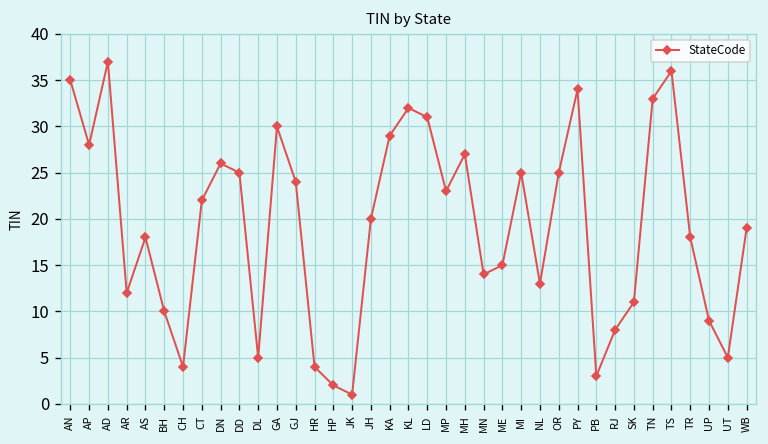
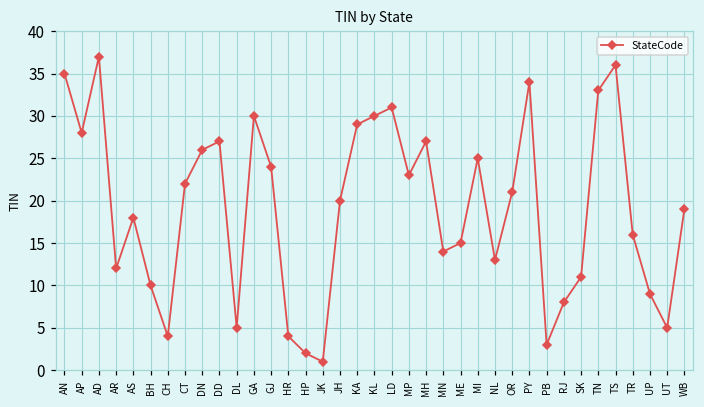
DD: 25 -> 27
KL: 32 -> 30
OR: 25 -> 21
TR: 18 -> 16
